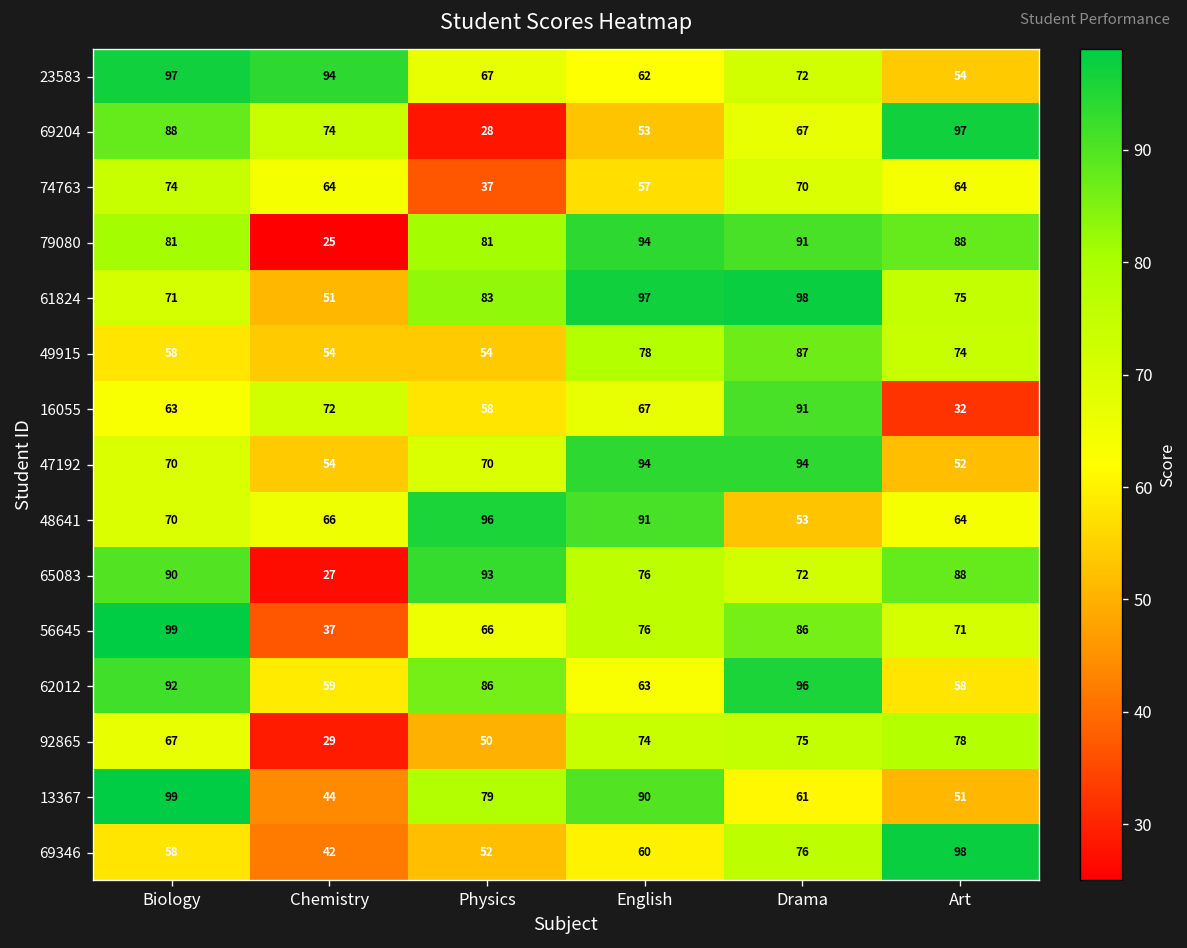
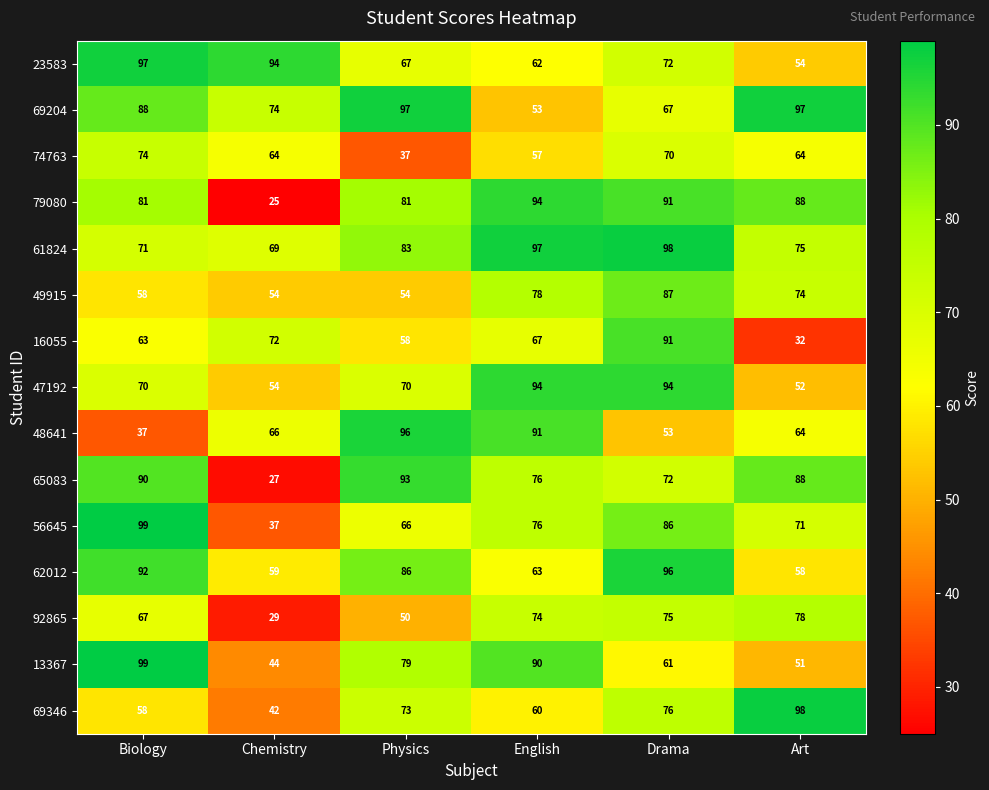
69204, Physics: 28 -> 97
61824, Chemistry: 51 -> 69
48641, Biology: 70 -> 37
69346, Physics: 52 -> 73
